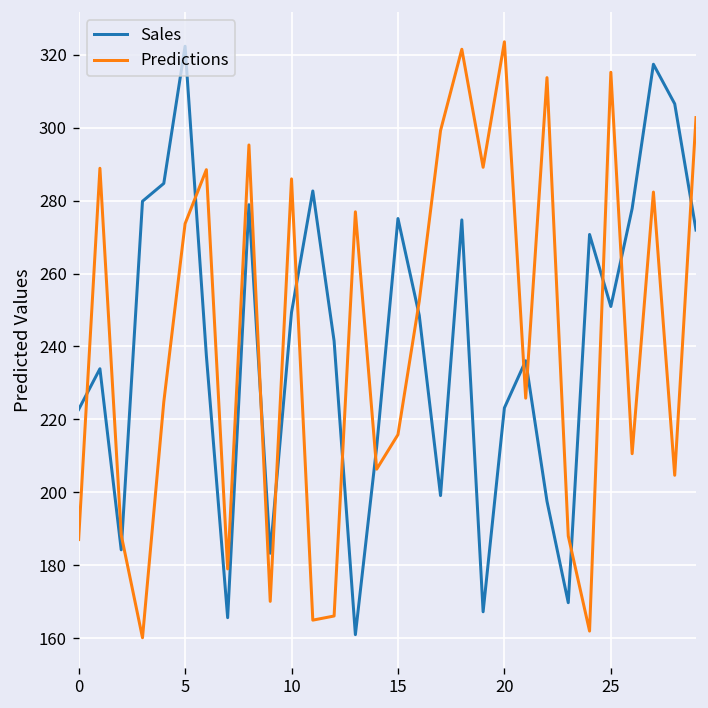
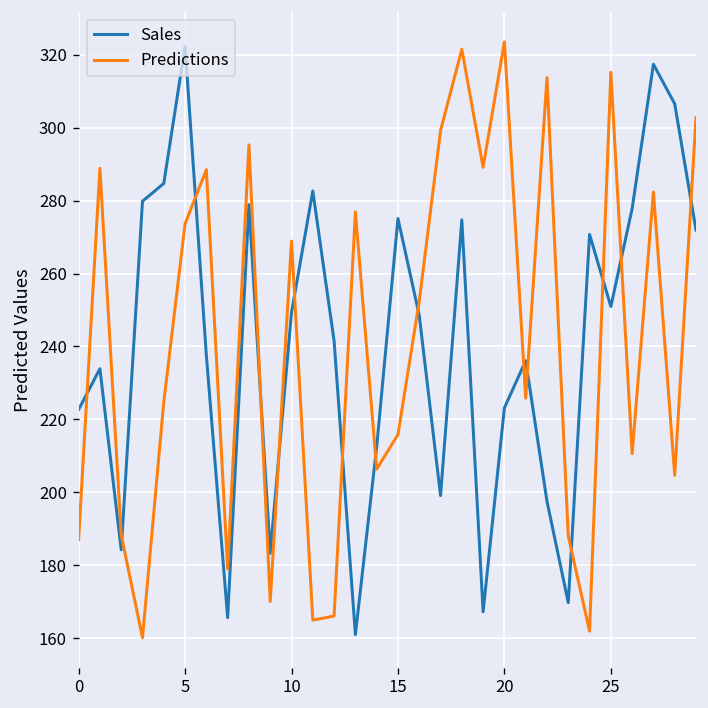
Predictions, 10: 286 -> 269
